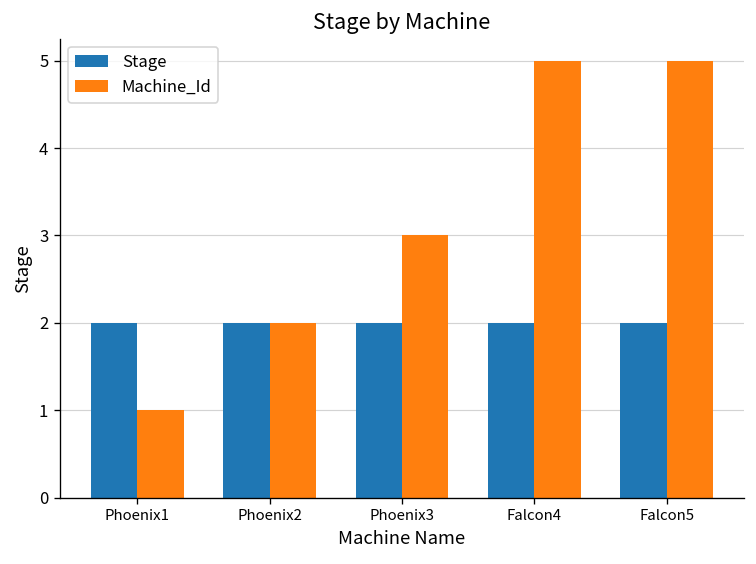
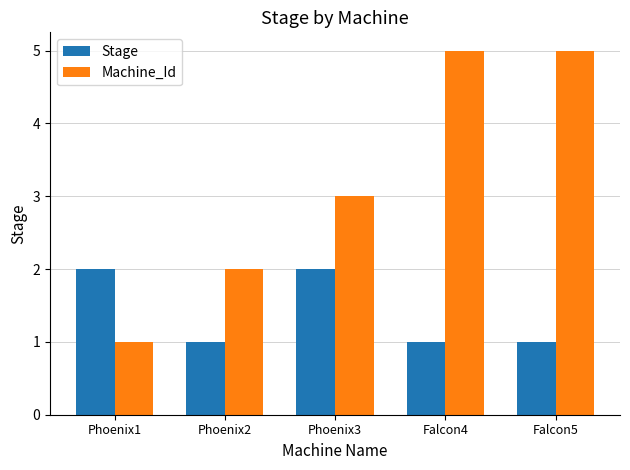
Stage, Phoenix2: 2 -> 1
Stage, Falcon4: 2 -> 1
Stage, Falcon5: 2 -> 1
